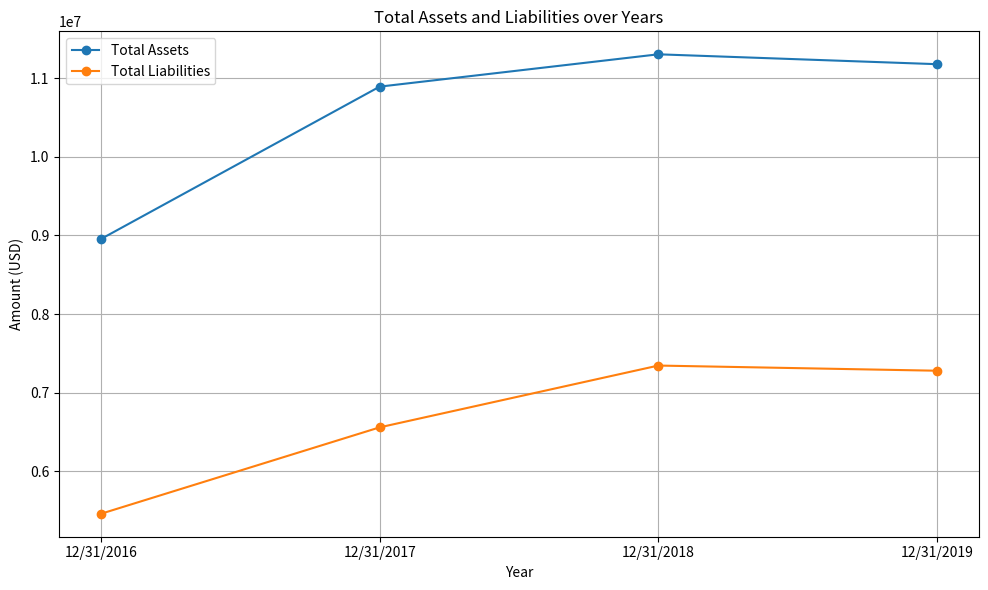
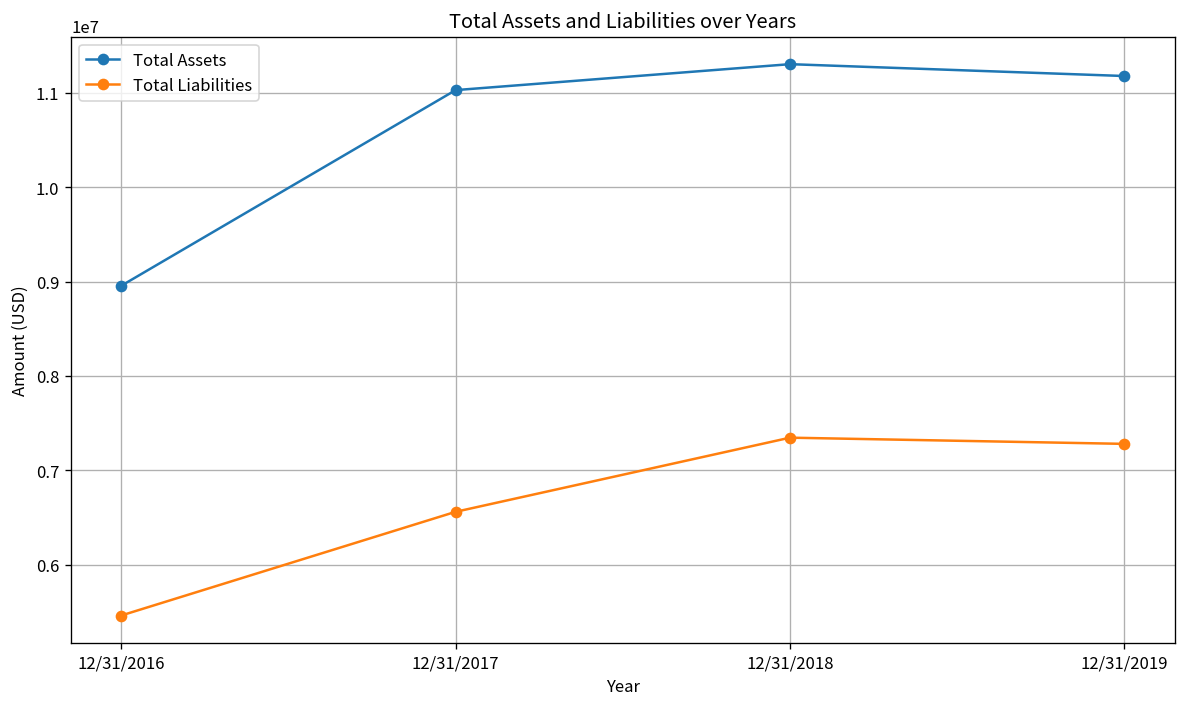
Total Assets, 12/31/2017: 10900000 -> 11000000
